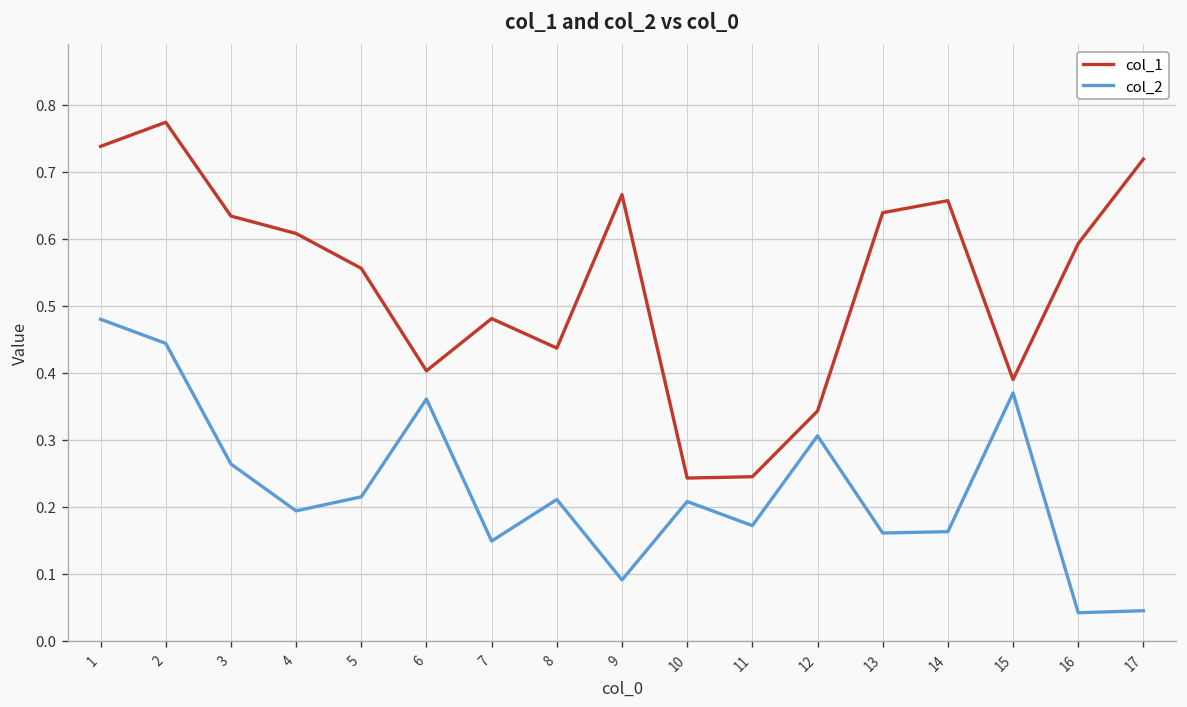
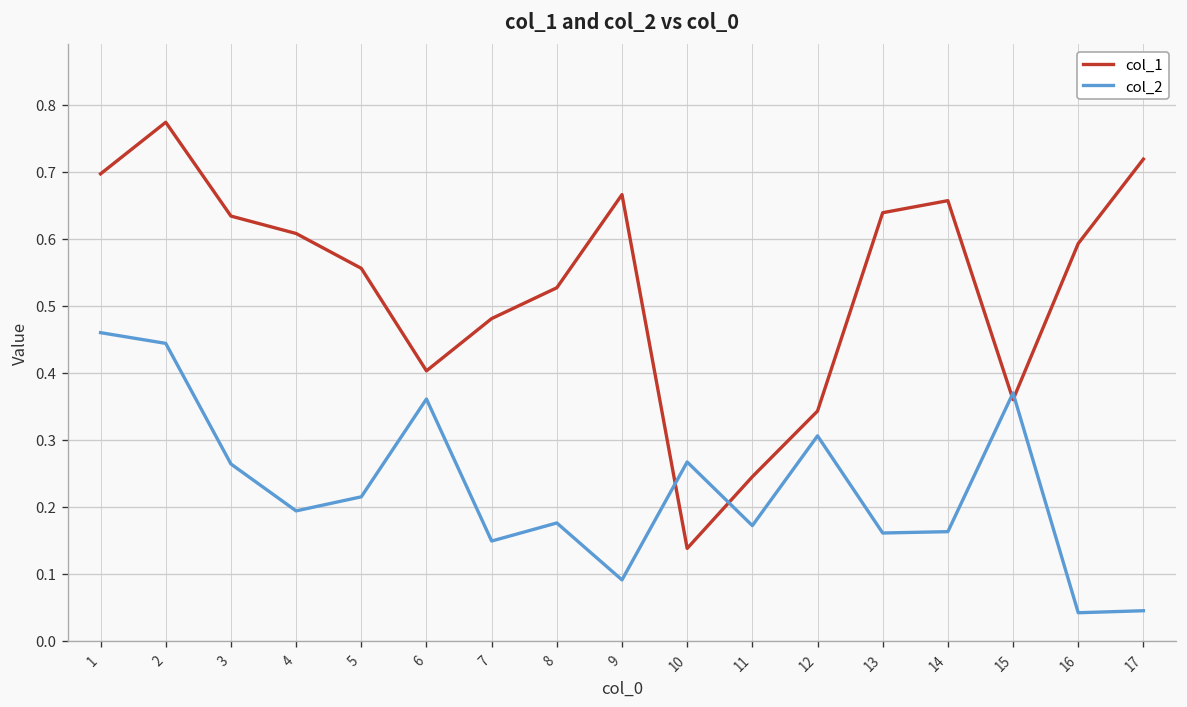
col_1, 1: 0.74 -> 0.70
col_2, 1: 0.48 -> 0.46
col_1, 8: 0.44 -> 0.53
col_2, 8: 0.21 -> 0.18
col_1, 10: 0.24 -> 0.14
col_2, 10: 0.21 -> 0.27
col_1, 15: 0.39 -> 0.36
